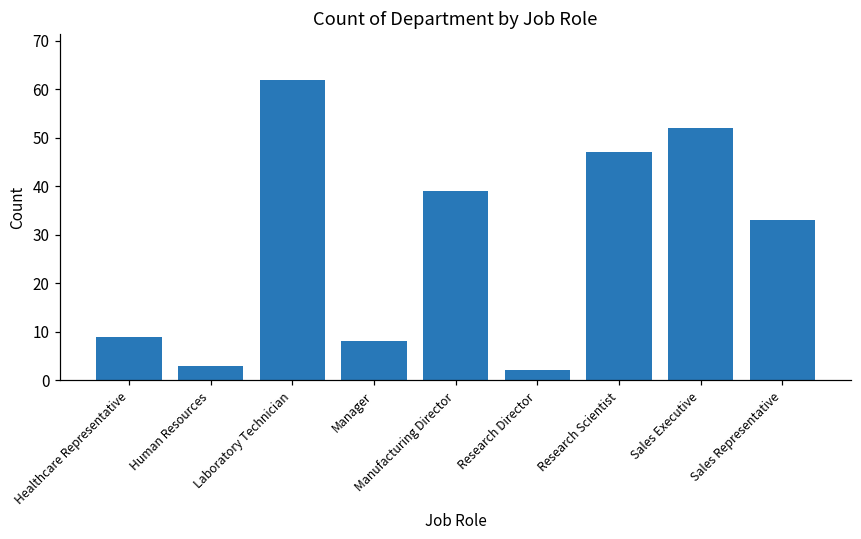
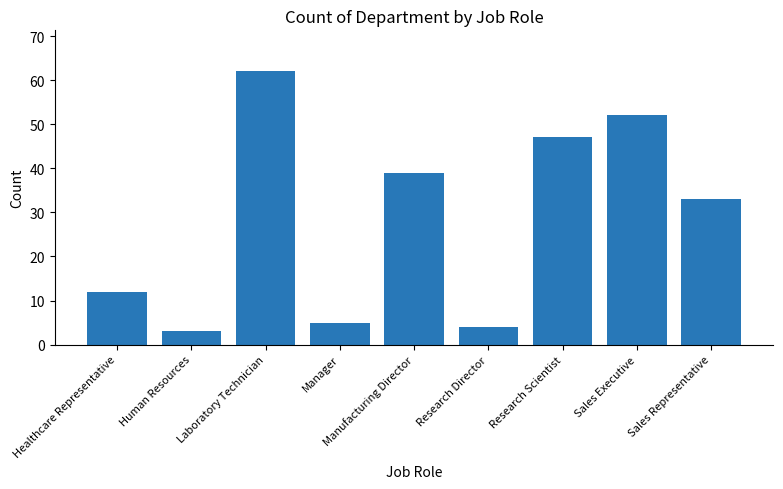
Healthcare Representative: 9 -> 12
Manager: 8 -> 5
Research Director: 2 -> 4
